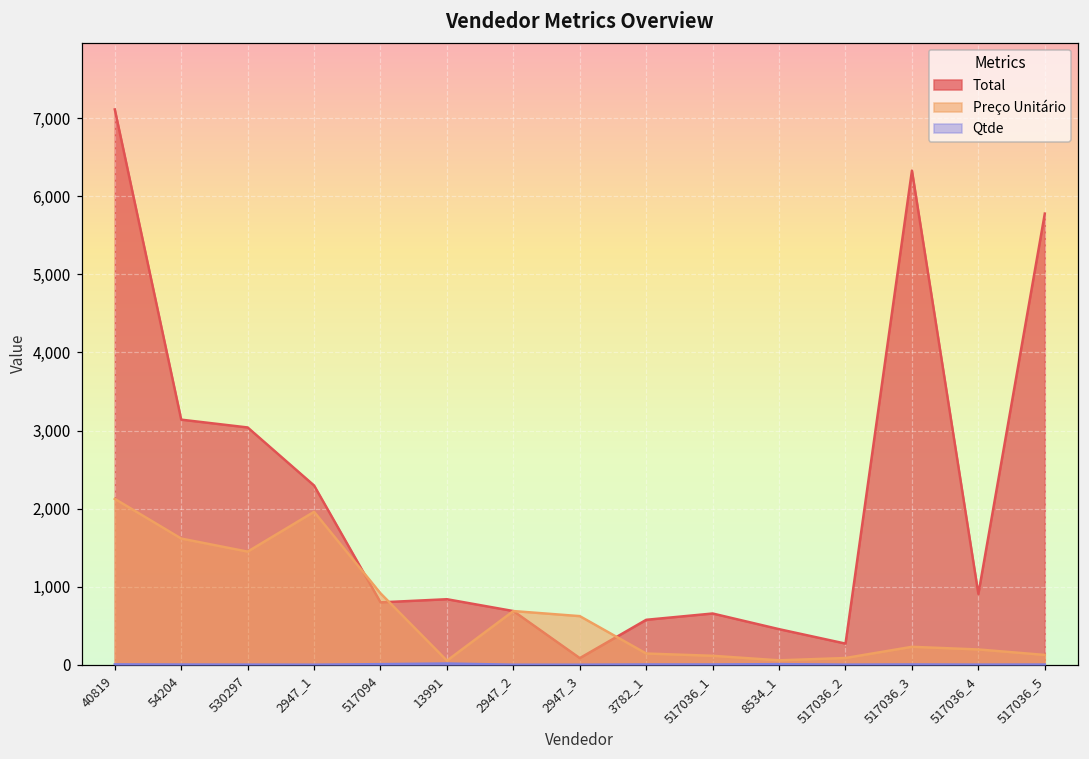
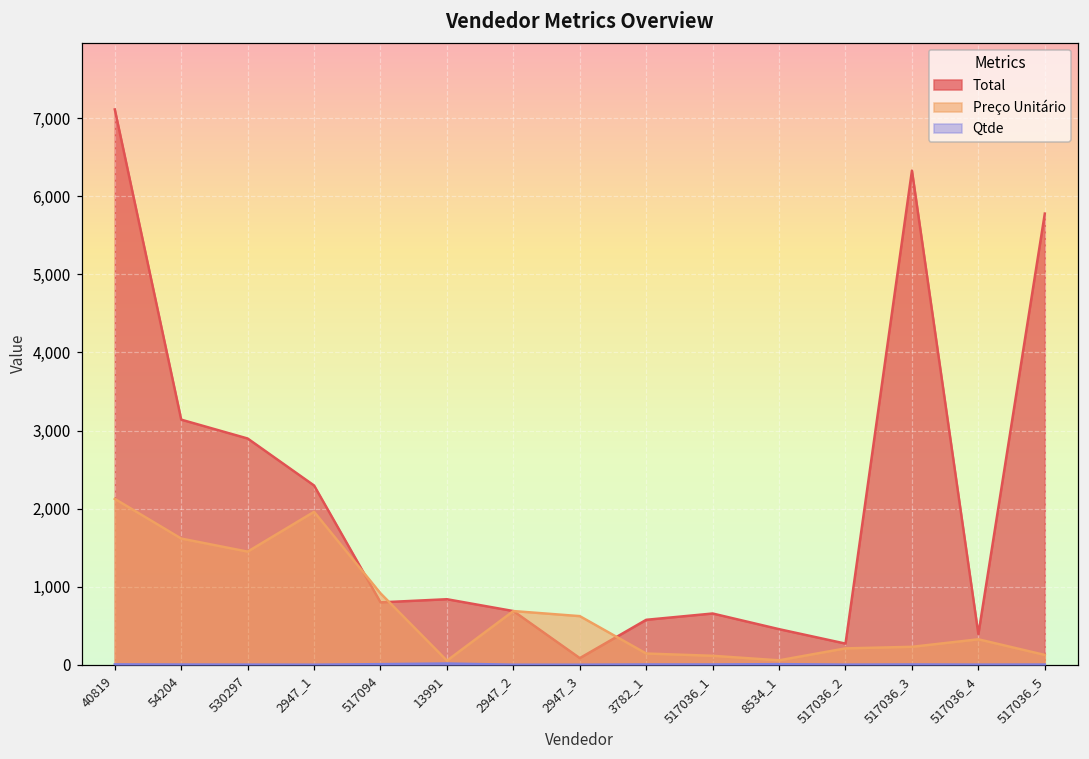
Total, 530297: 3,000 -> 2,900
Preço Unitário, 517036_2: 100 -> 200
Total, 517036_4: 900 -> 400
Preço Unitário, 517036_4: 200 -> 300
